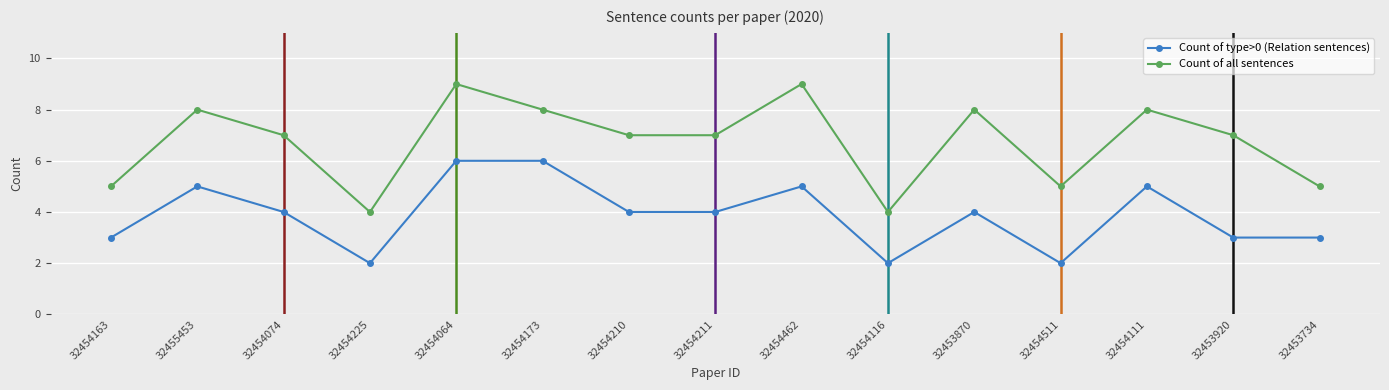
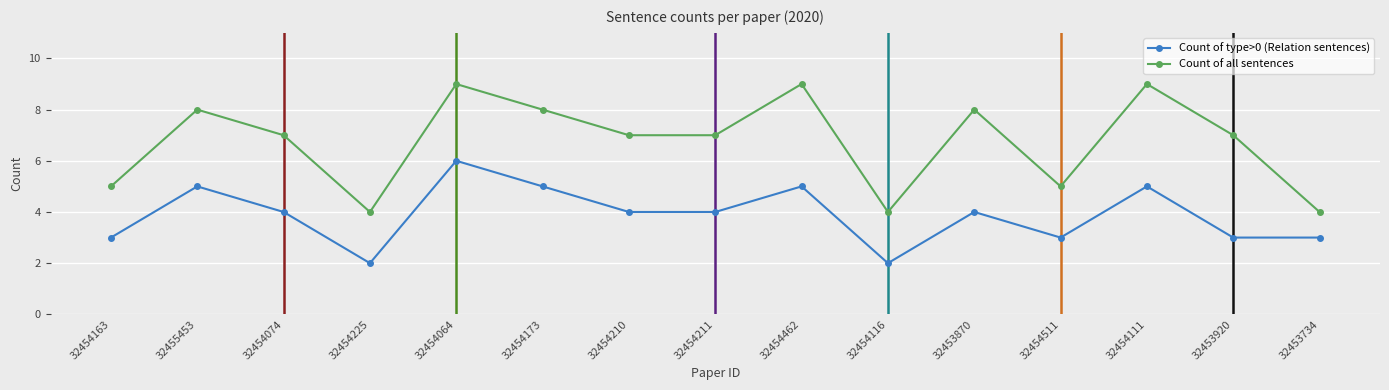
Count of type>0 (Relation sentences), 32454173: 6 -> 5
Count of type>0 (Relation sentences), 32454511: 2 -> 3
Count of all sentences, 32454111: 8 -> 9
Count of all sentences, 32453734: 5 -> 4
